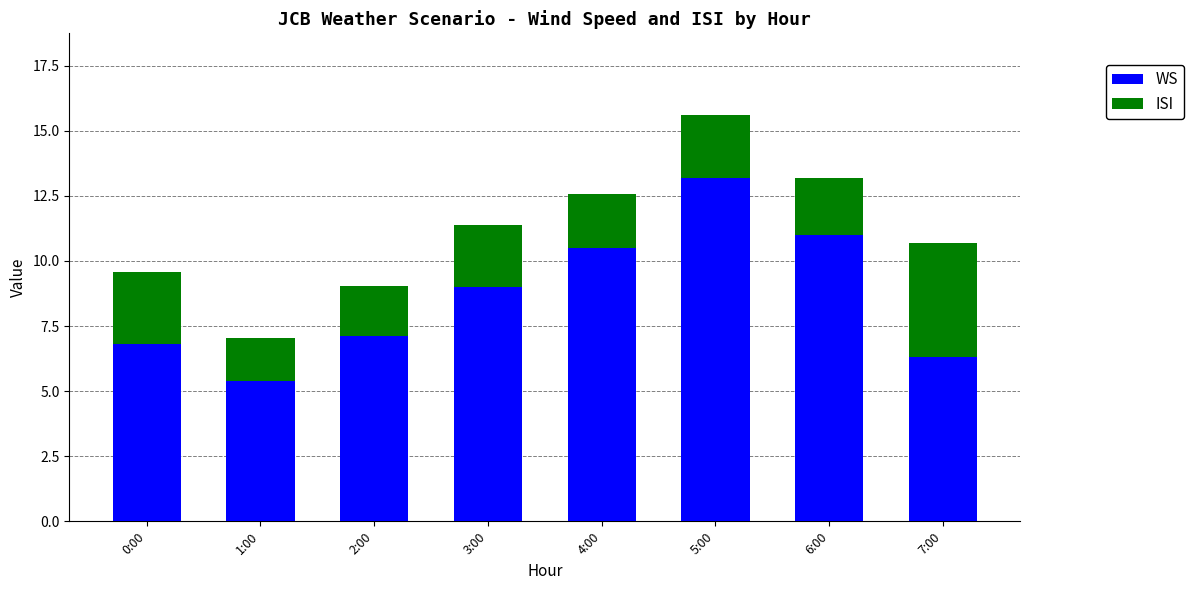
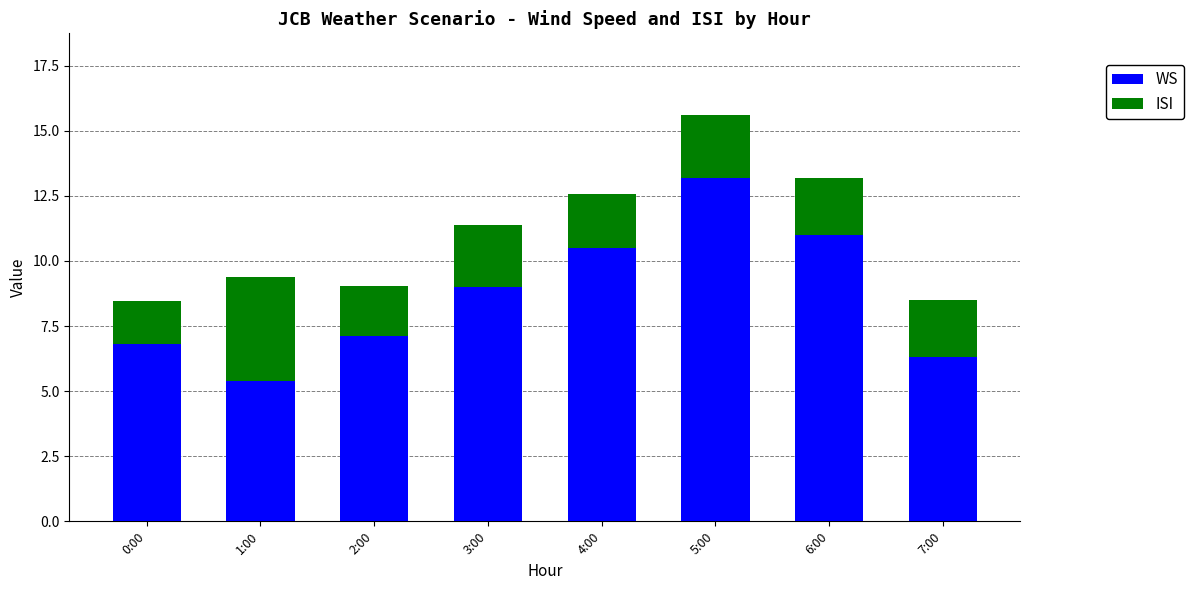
ISI, 0:00: 2.8 -> 1.7
ISI, 1:00: 1.6 -> 4.0
ISI, 7:00: 4.4 -> 2.2
